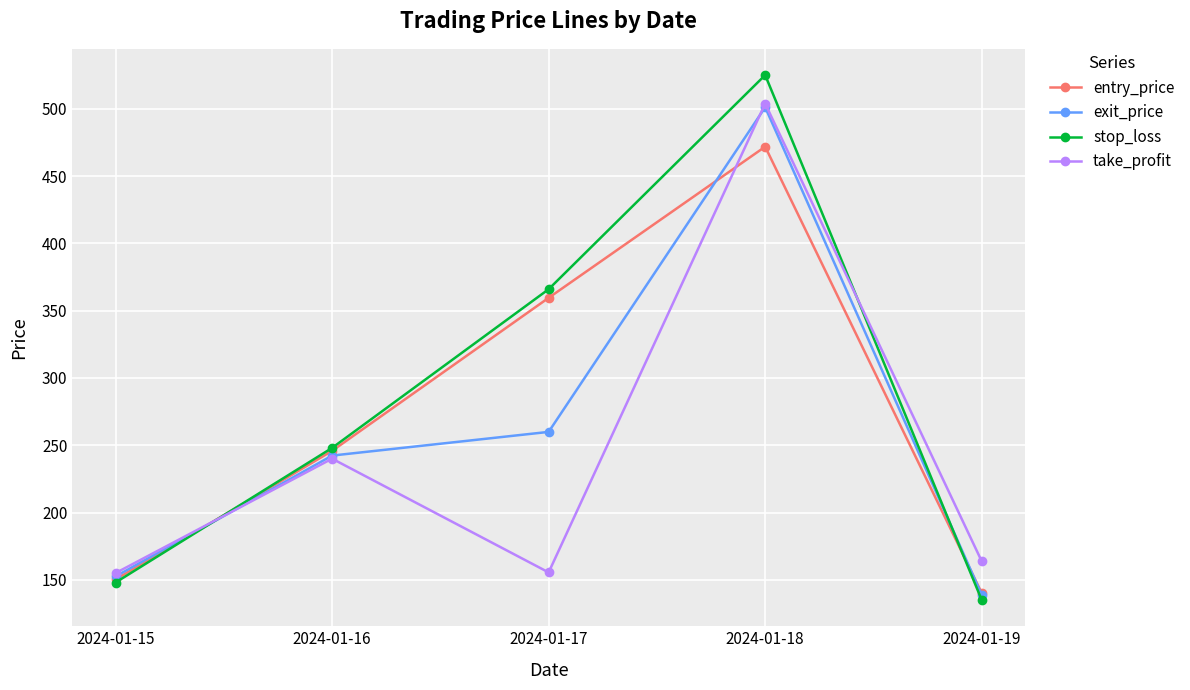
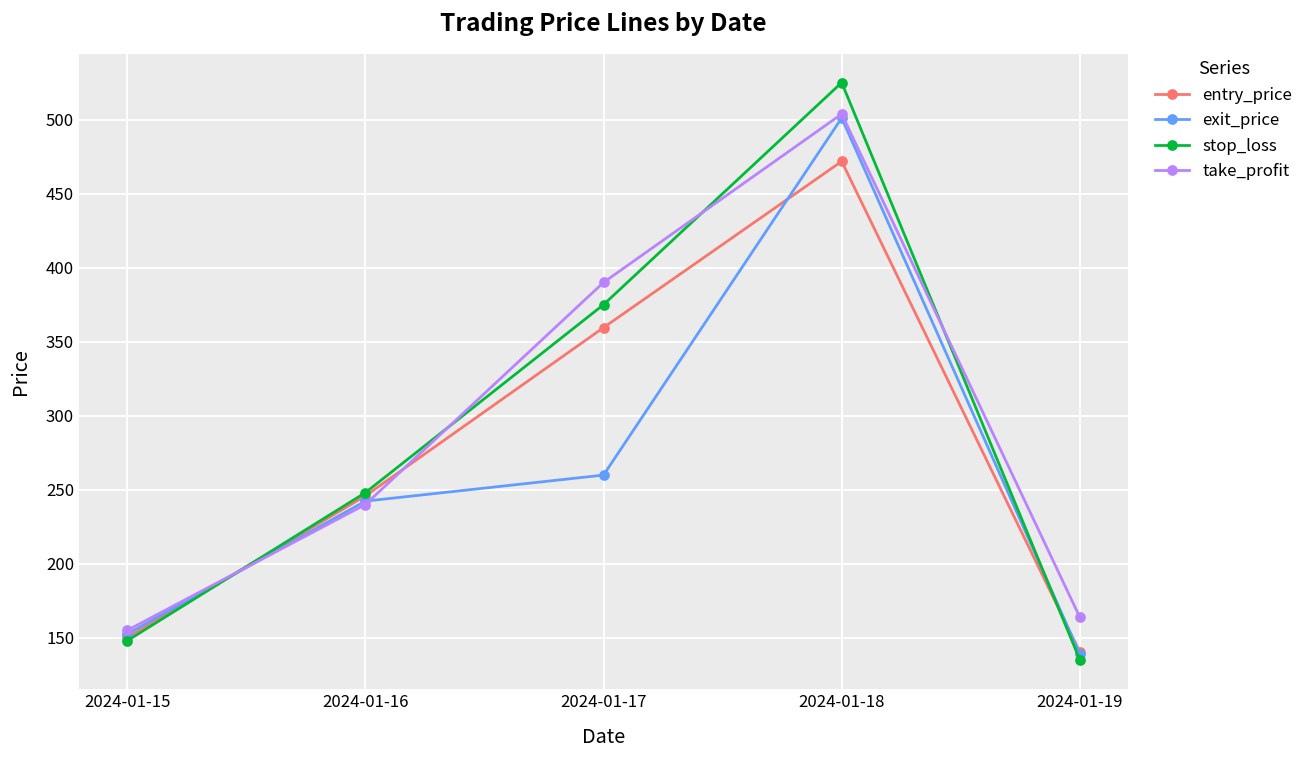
stop_loss, 2024-01-17: 366 -> 375
take_profit, 2024-01-17: 156 -> 390
